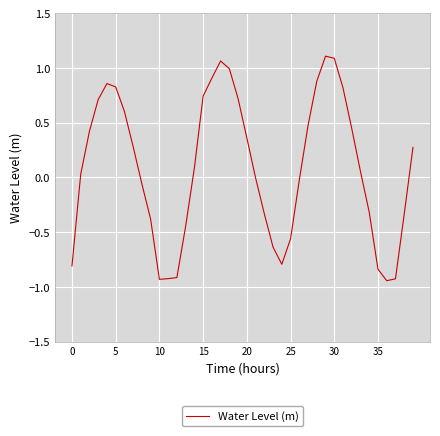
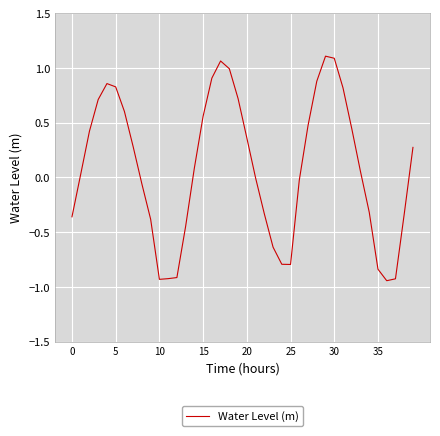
0: -0.81 -> -0.36
15: 0.74 -> 0.56
25: -0.56 -> -0.80
